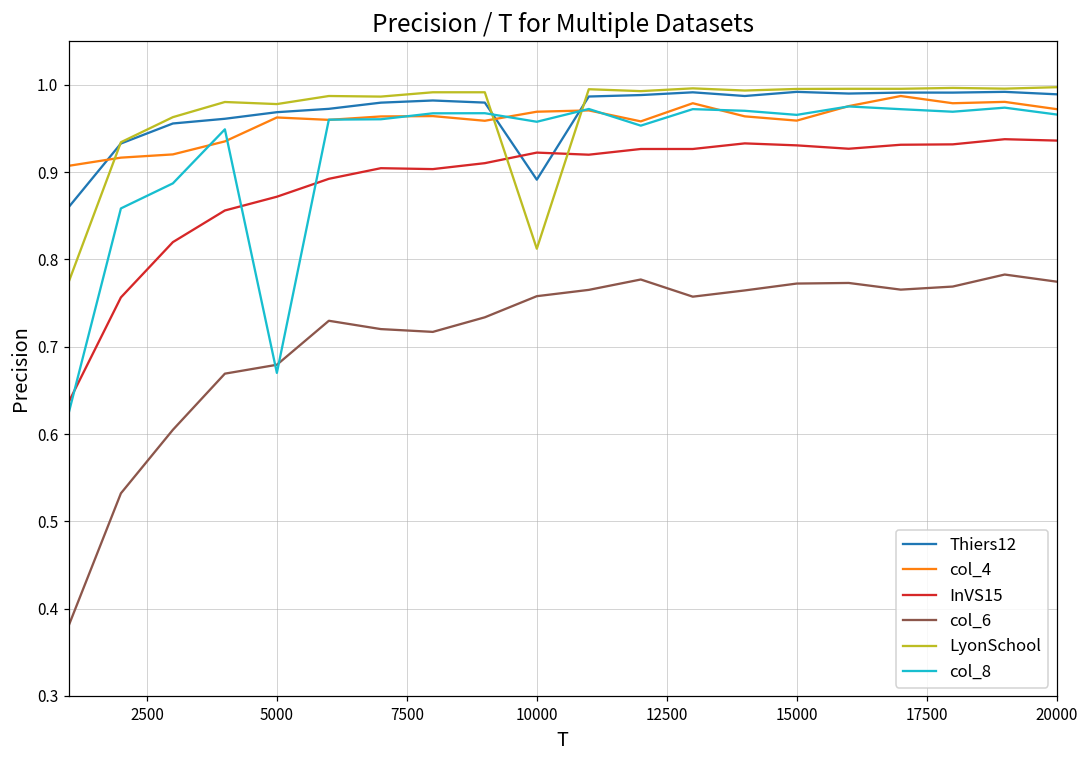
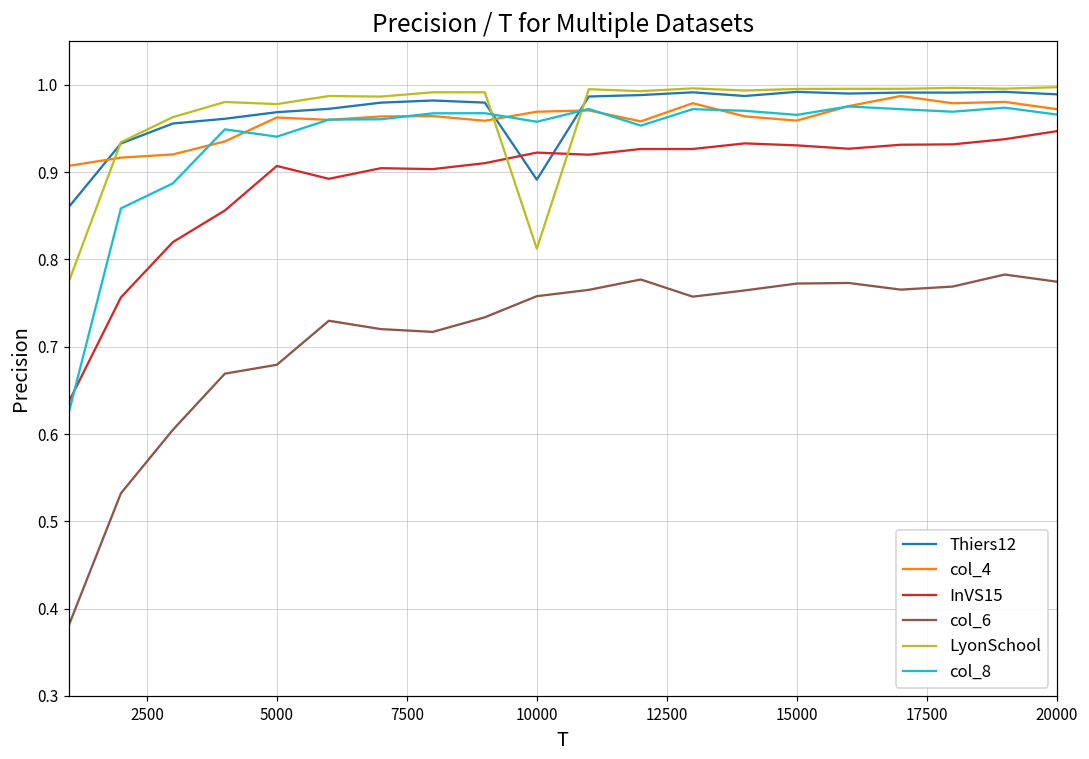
InVS15, 5000: 0.87 -> 0.91
col_8, 5000: 0.67 -> 0.94
InVS15, 20000: 0.94 -> 0.95
